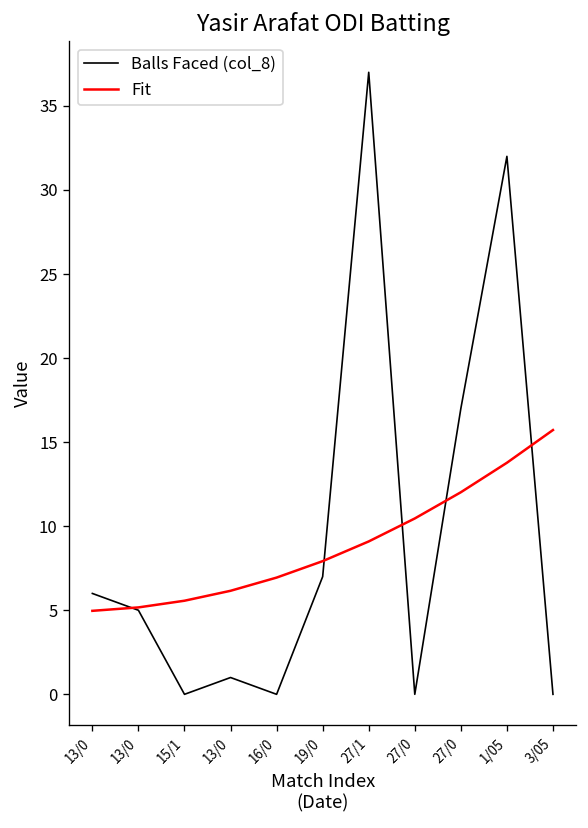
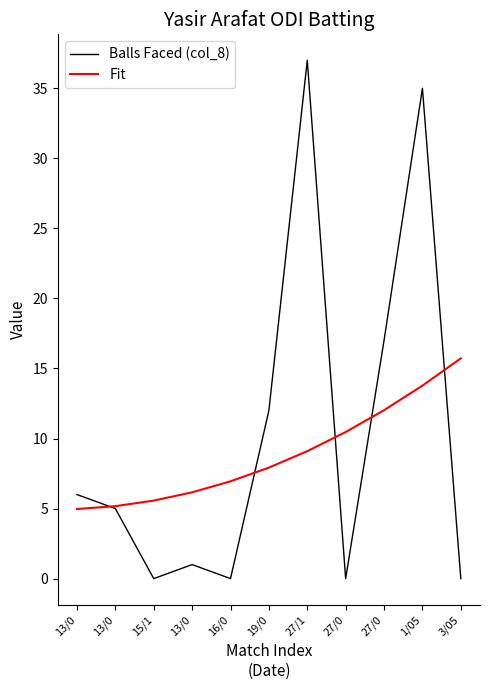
Balls Faced (col_8), 19/0: 7 -> 12
Balls Faced (col_8), 1/05: 32 -> 35
